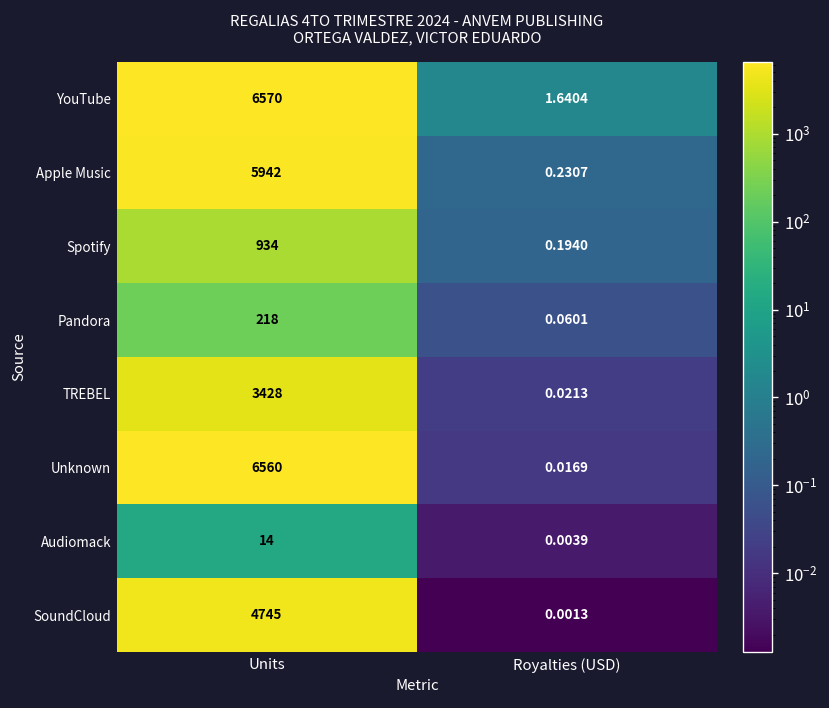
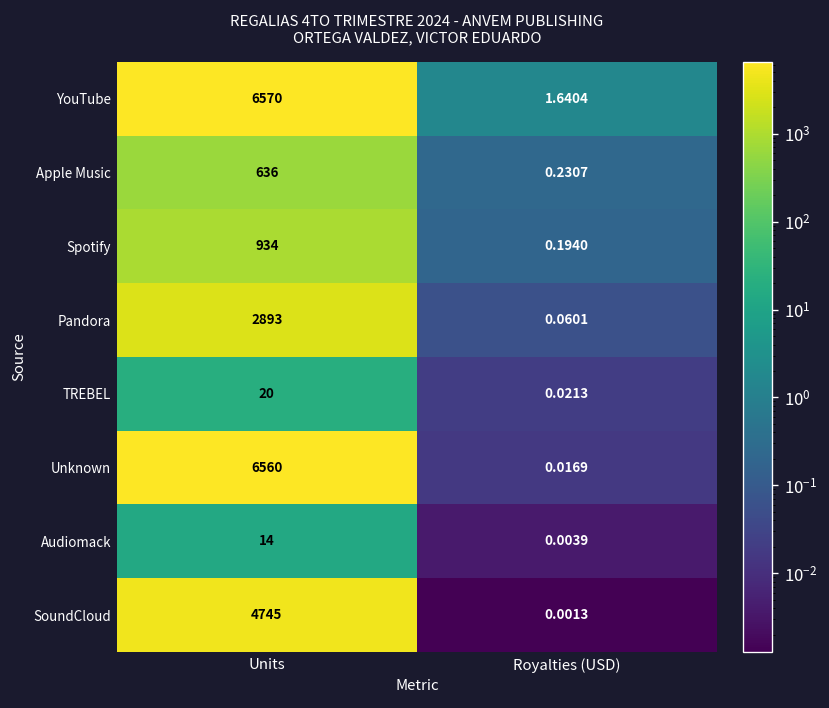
Apple Music, Units: 5942 -> 636
Pandora, Units: 218 -> 2893
TREBEL, Units: 3428 -> 20
